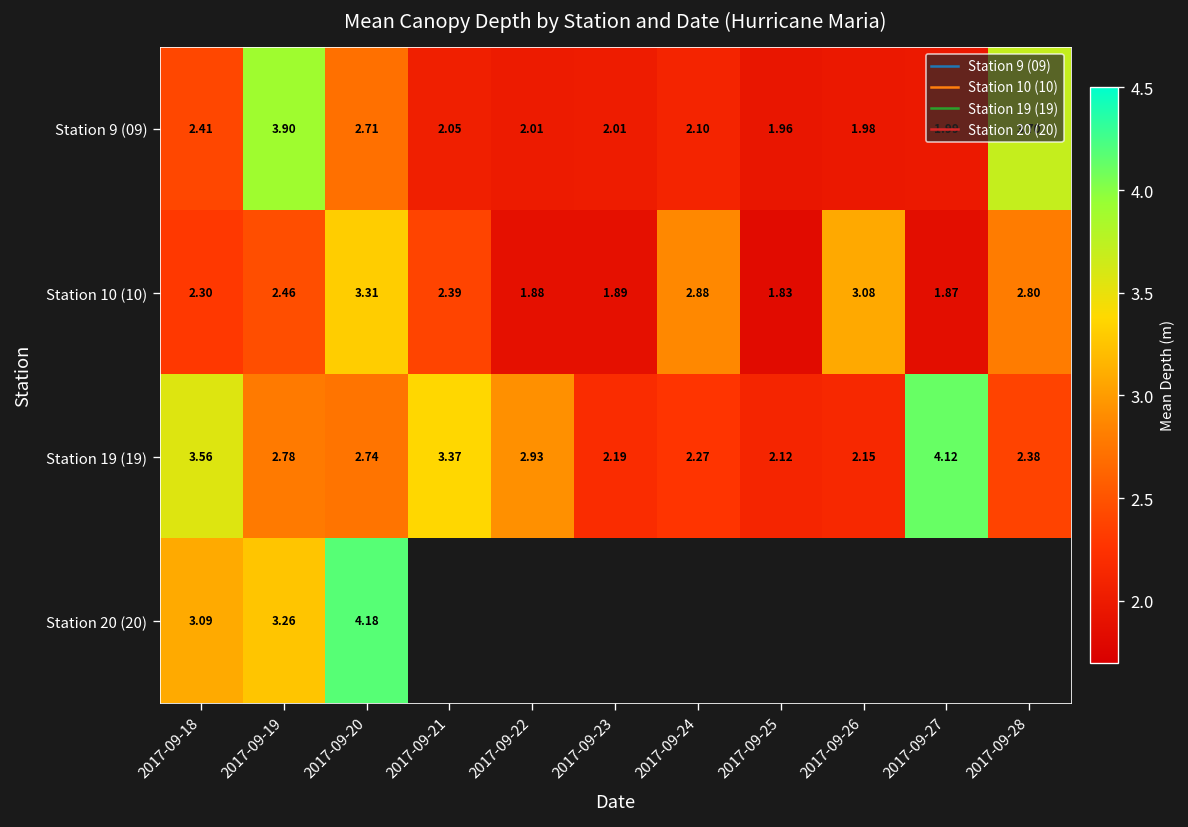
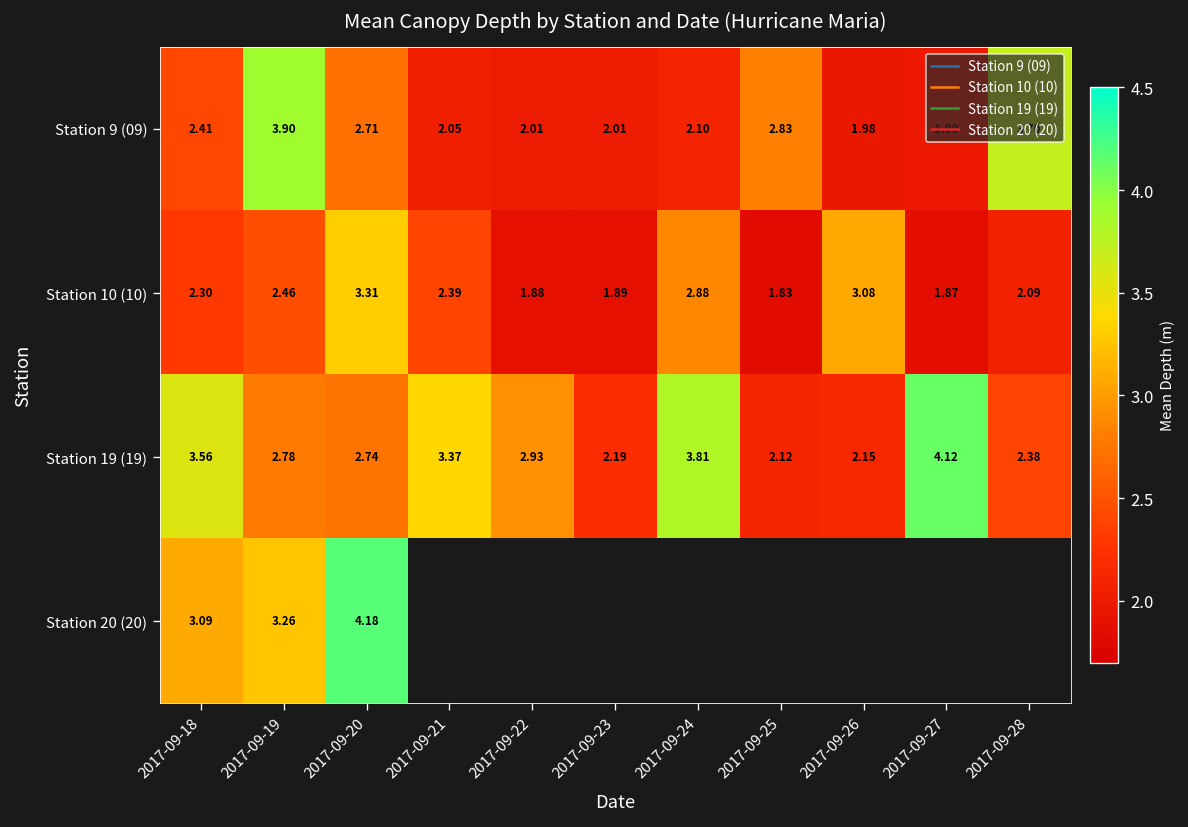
Station 9 (09), 2017-09-25: 1.96 -> 2.83
Station 10 (10), 2017-09-28: 2.80 -> 2.09
Station 19 (19), 2017-09-24: 2.27 -> 3.81
